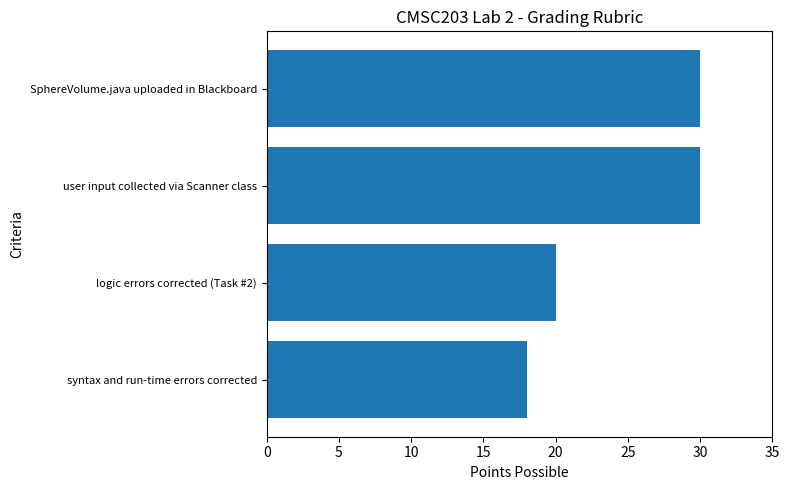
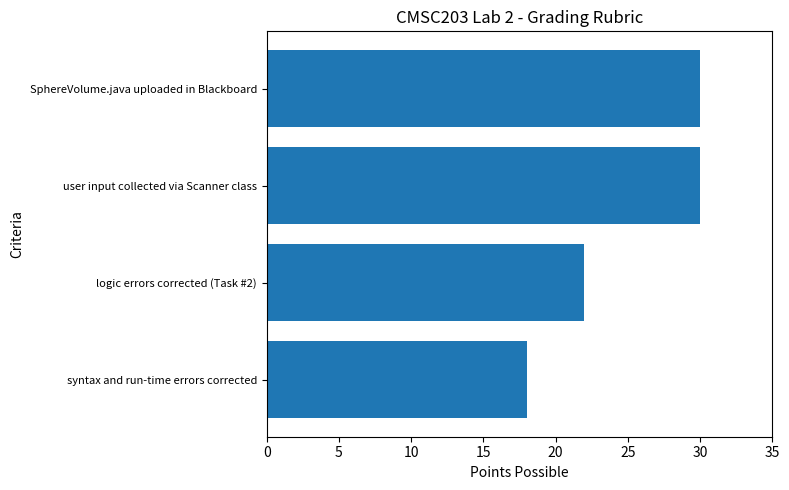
logic errors corrected (Task #2): 20 -> 22
